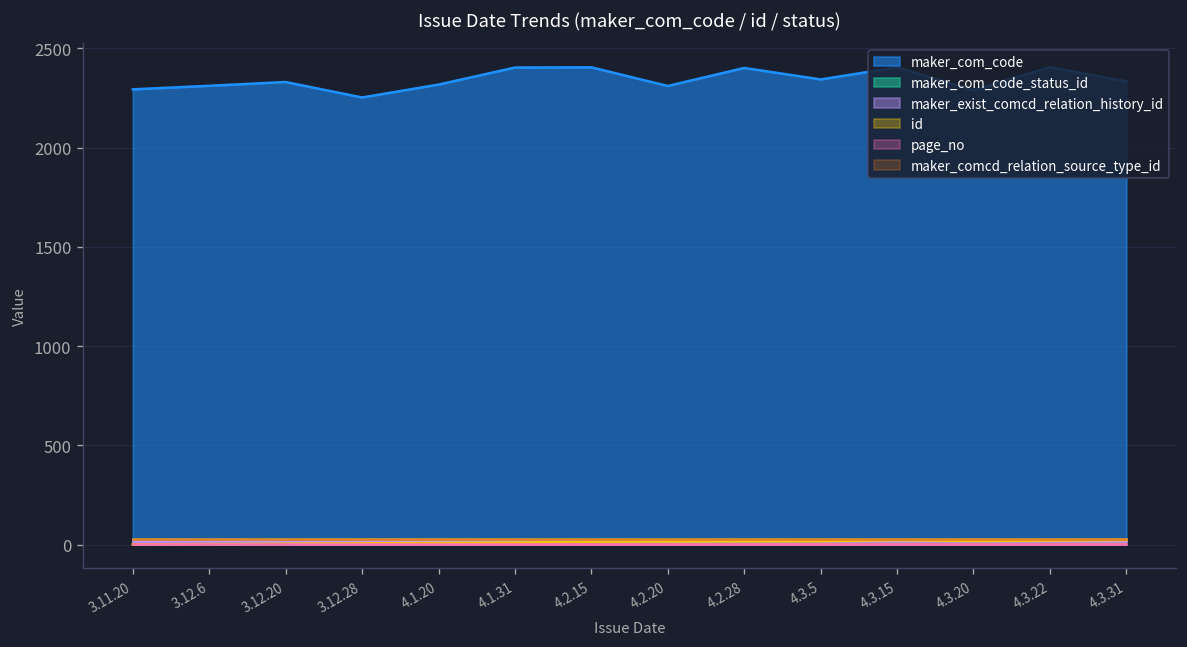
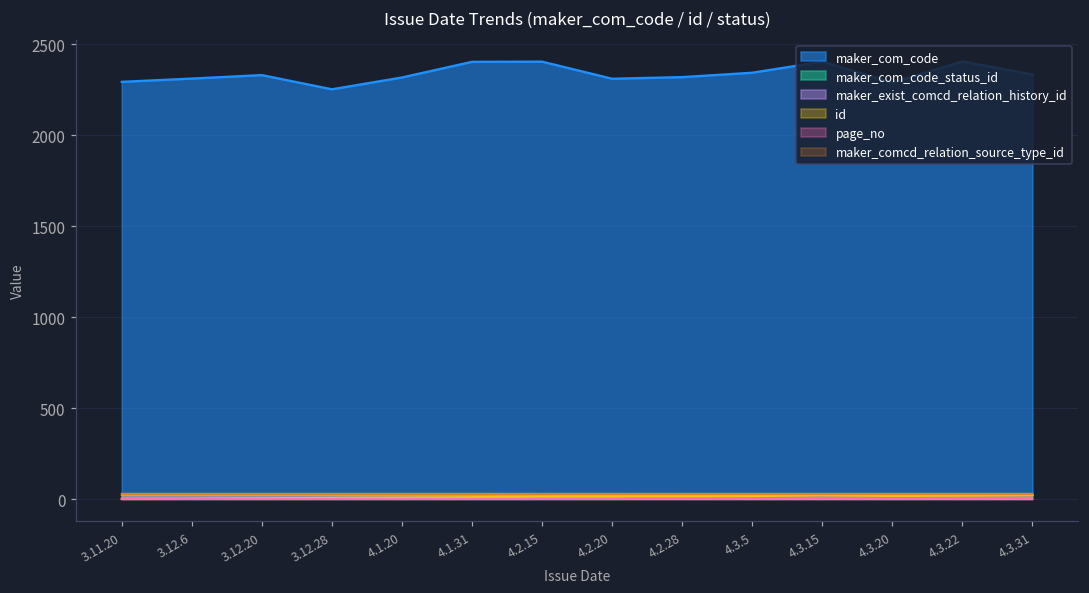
maker_com_code, 4.2.28: 2400 -> 2320
